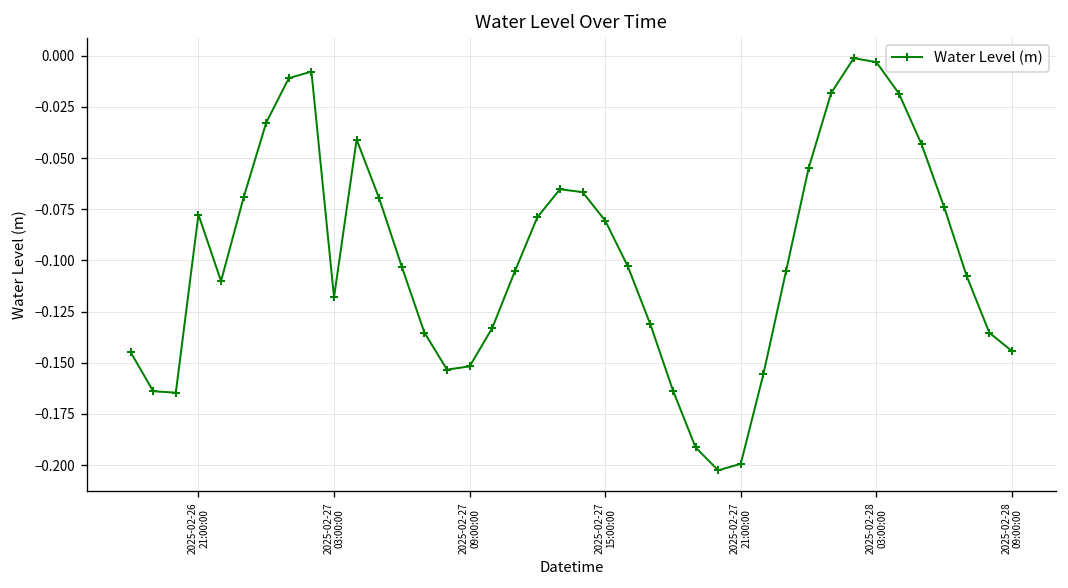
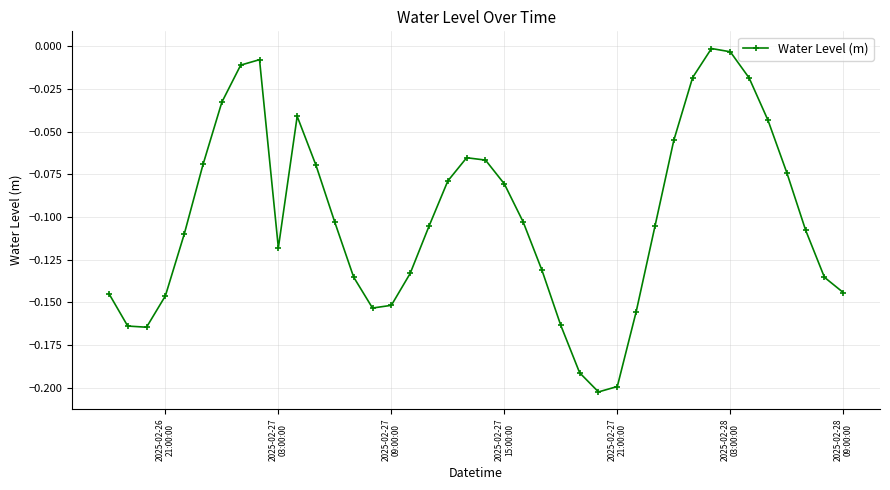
2025-02-26 21:00:00: -0.078 -> -0.146
